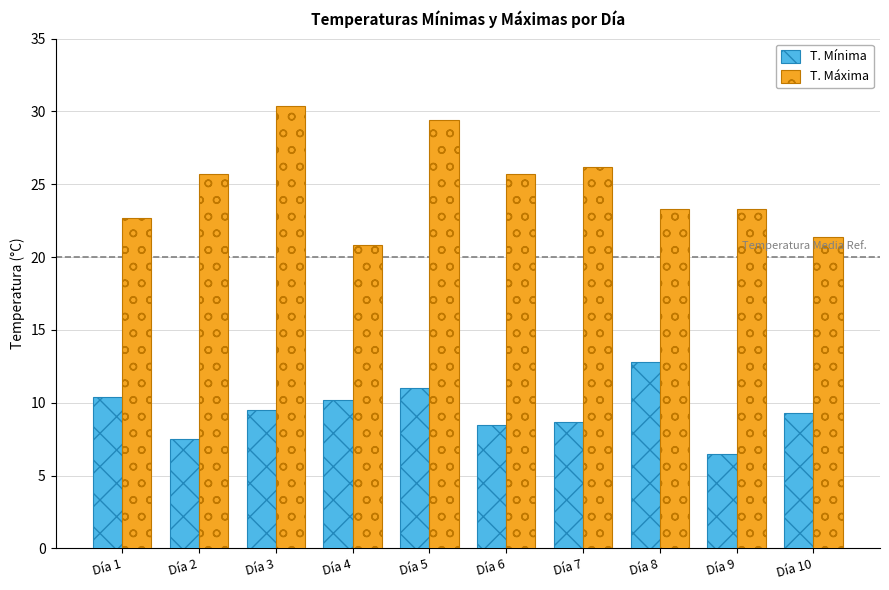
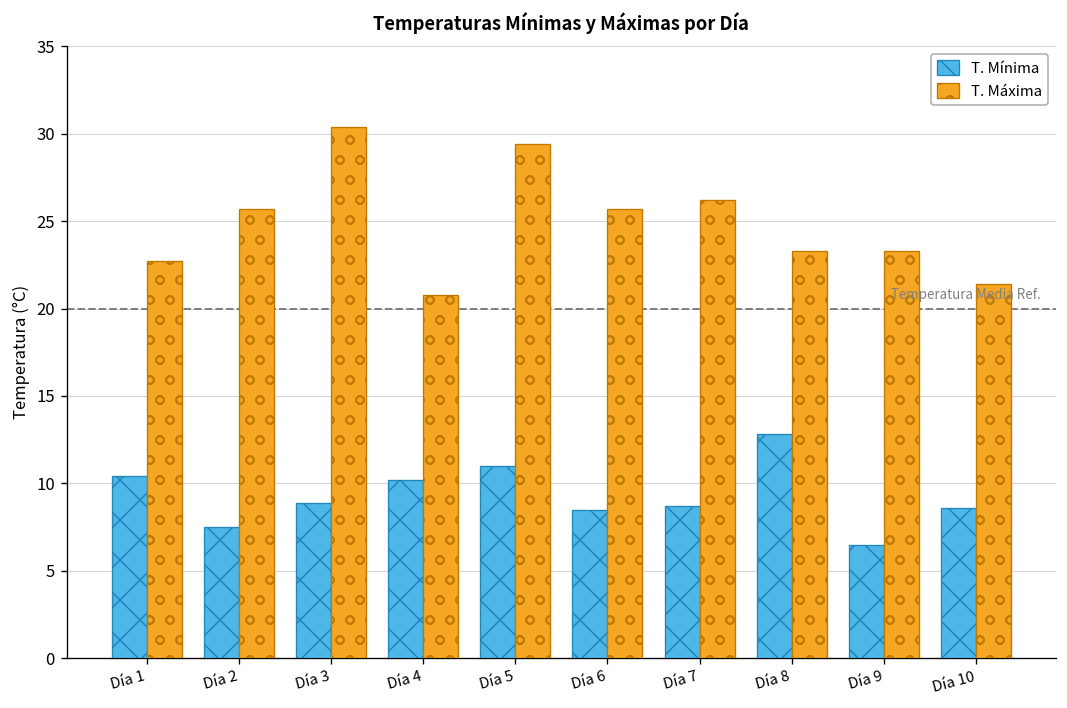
T. Mínima, Día 3: 9.5 -> 8.9
T. Mínima, Día 10: 9.3 -> 8.6
